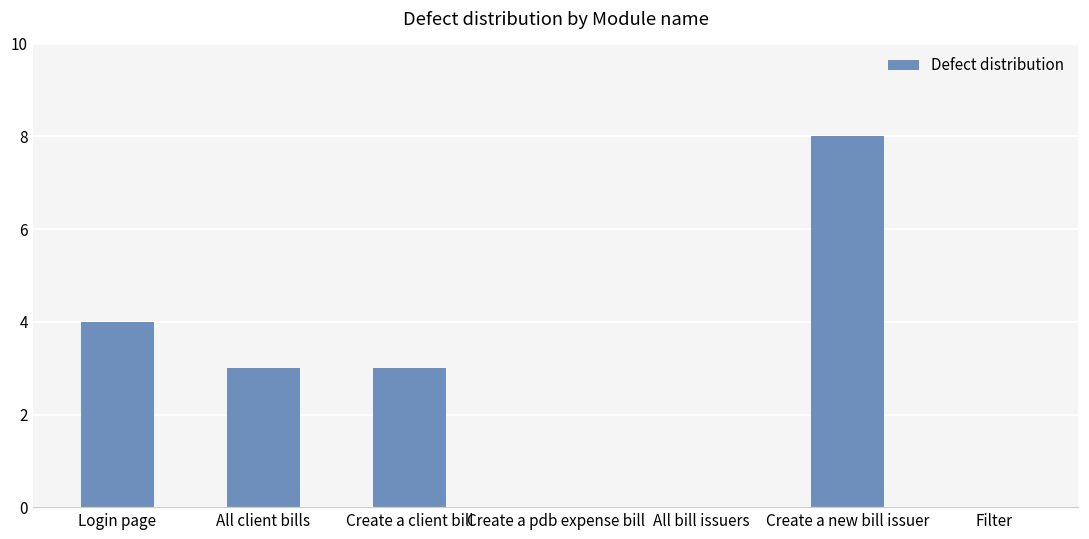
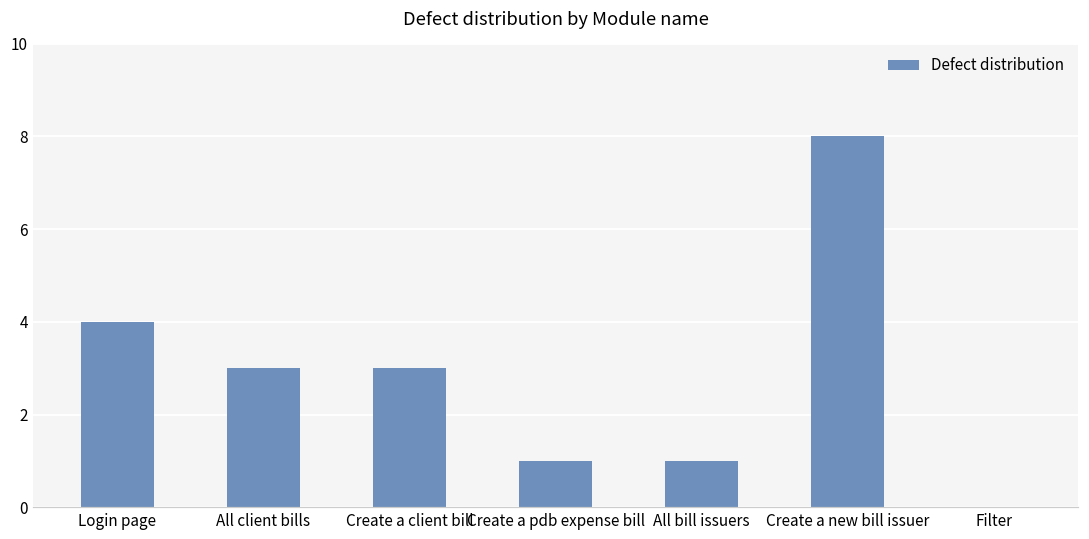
Create a pdb expense bill: 0 -> 1
All bill issuers: 0 -> 1
